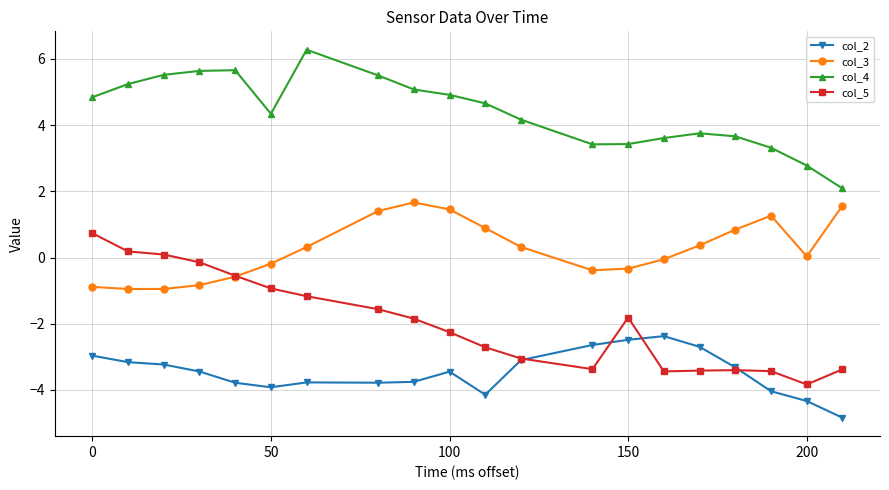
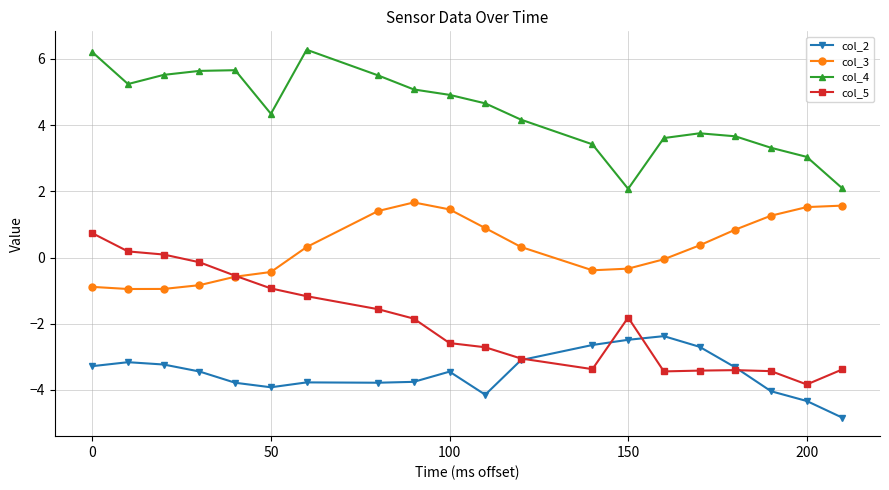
col_2, 0: -3.0 -> -3.3
col_4, 0: 4.8 -> 6.2
col_3, 50: -0.2 -> -0.4
col_5, 100: -2.3 -> -2.6
col_4, 150: 3.4 -> 2.1
col_3, 200: 0.0 -> 1.5
col_4, 200: 2.8 -> 3.0
